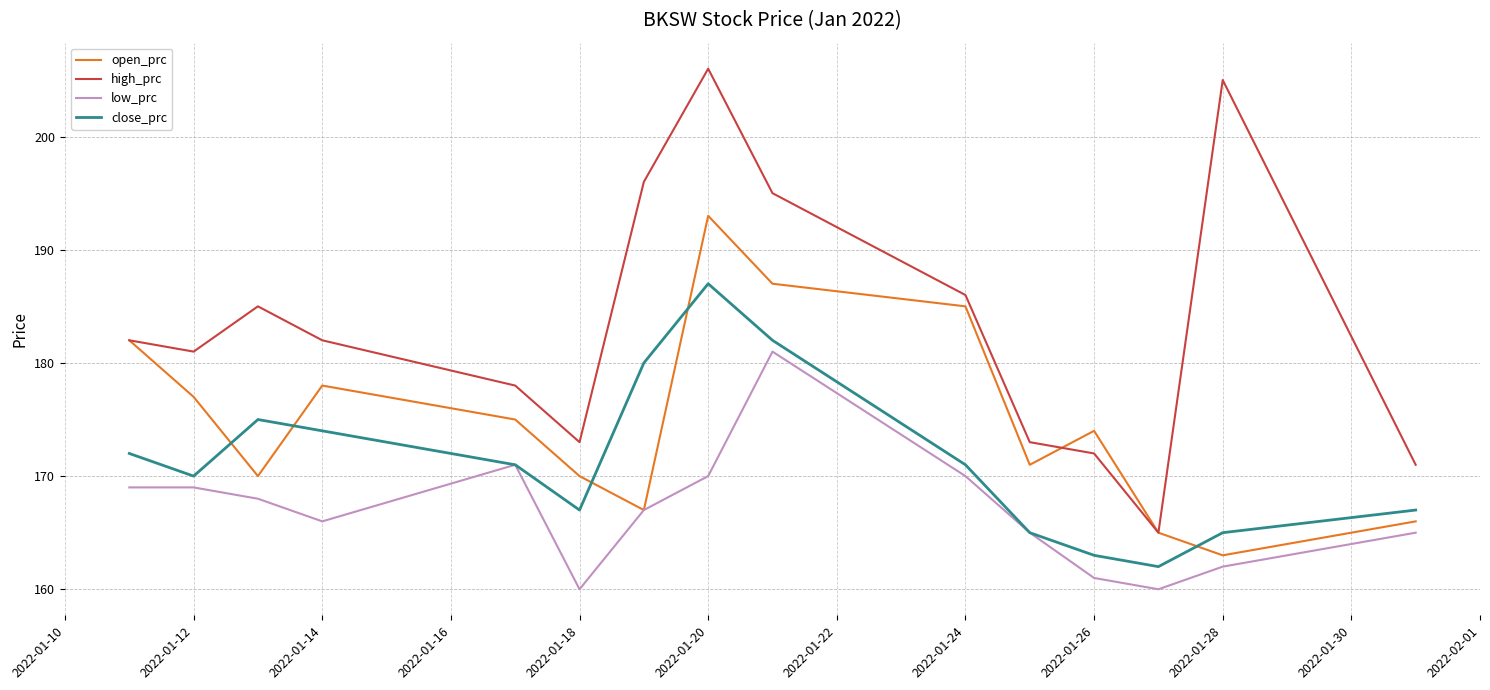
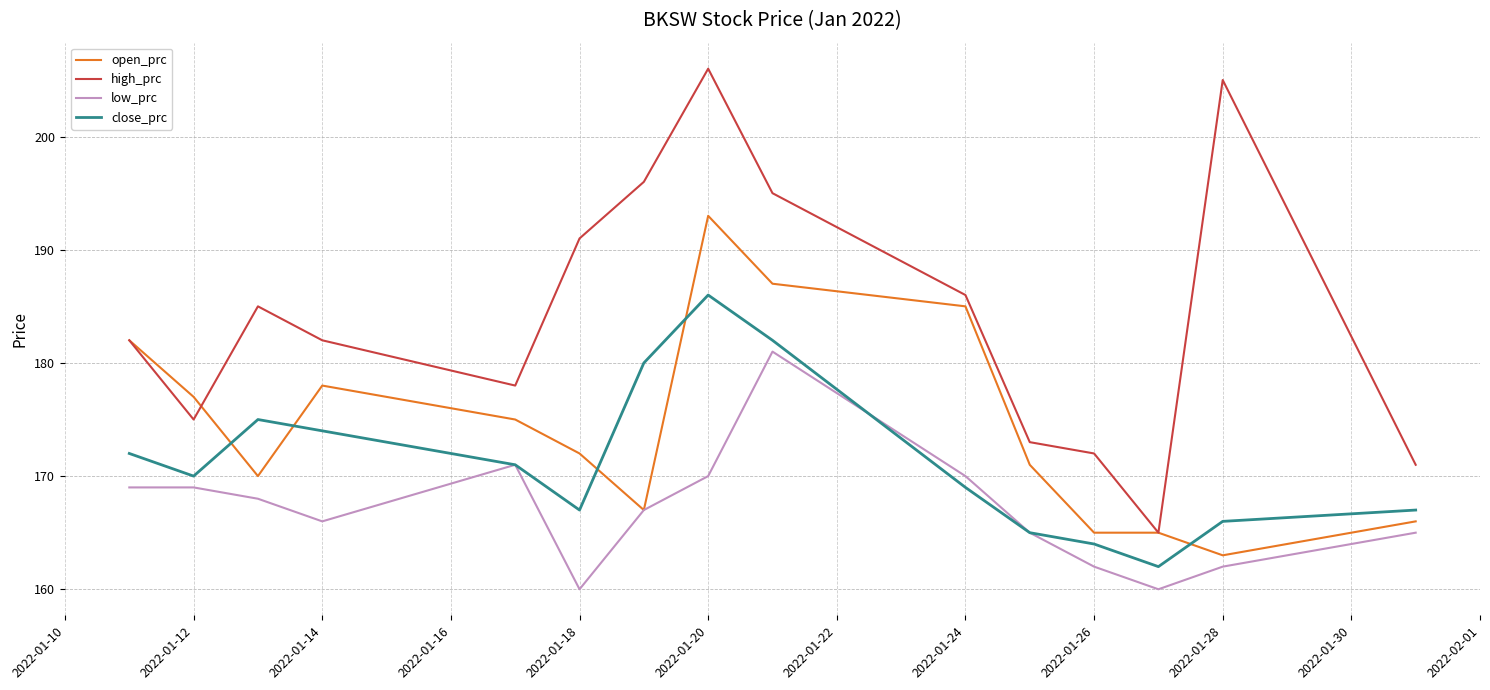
high_prc, 2022-01-12: 181 -> 175
open_prc, 2022-01-18: 170 -> 172
high_prc, 2022-01-18: 173 -> 191
close_prc, 2022-01-20: 187 -> 186
close_prc, 2022-01-24: 171 -> 169
open_prc, 2022-01-26: 174 -> 165
low_prc, 2022-01-26: 161 -> 162
close_prc, 2022-01-26: 163 -> 164
close_prc, 2022-01-28: 165 -> 166
